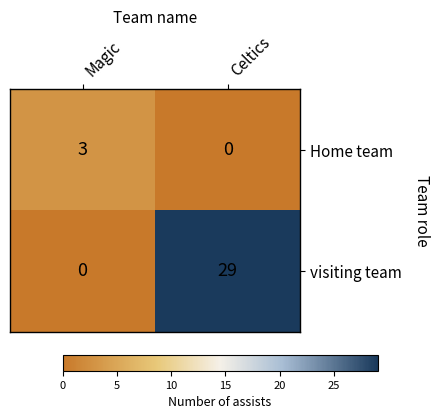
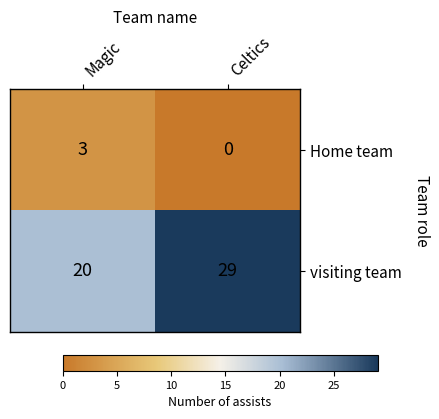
visiting team, Magic: 0 -> 20
